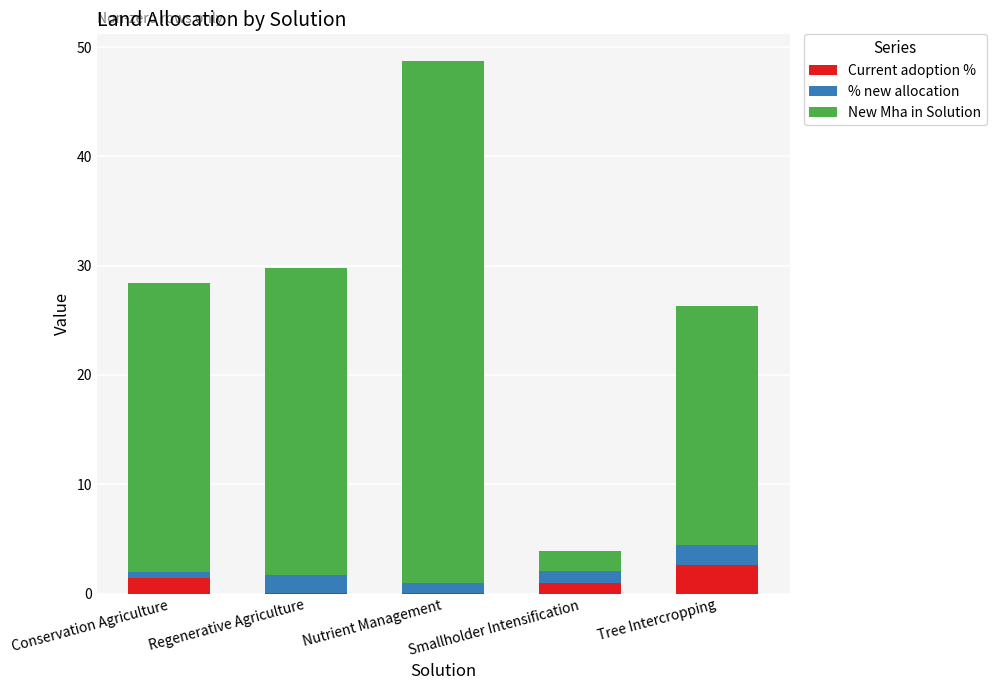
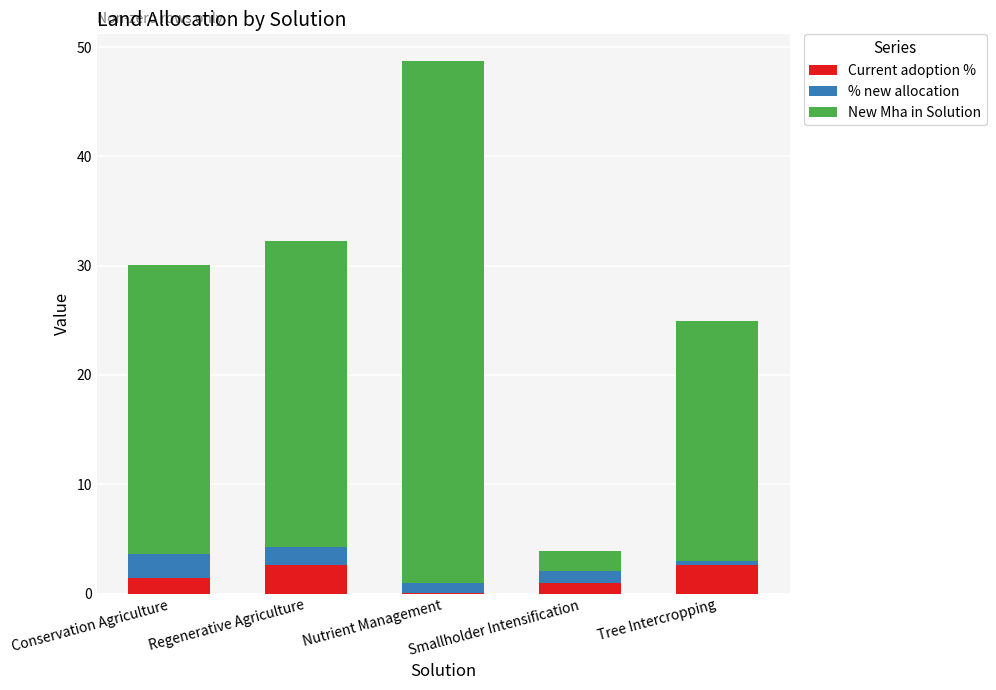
% new allocation, Conservation Agriculture: 0.5 -> 2.2
Current adoption %, Regenerative Agriculture: 0.0 -> 2.6
% new allocation, Tree Intercropping: 1.8 -> 0.4
